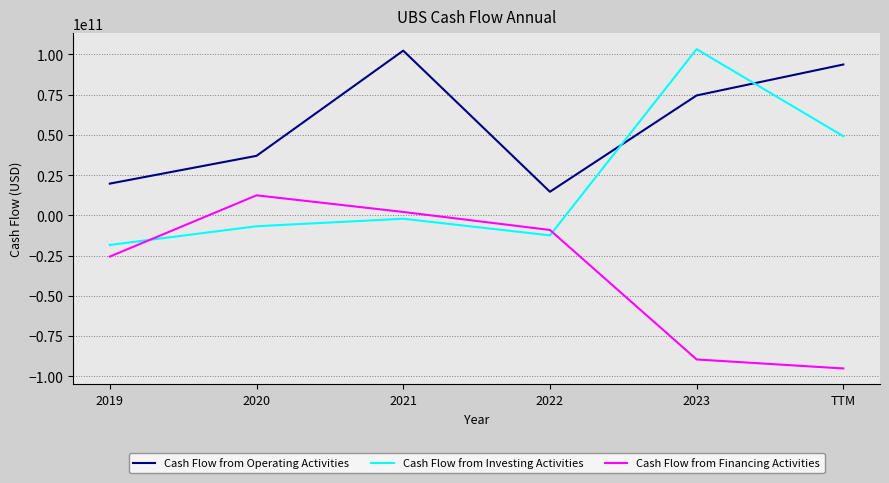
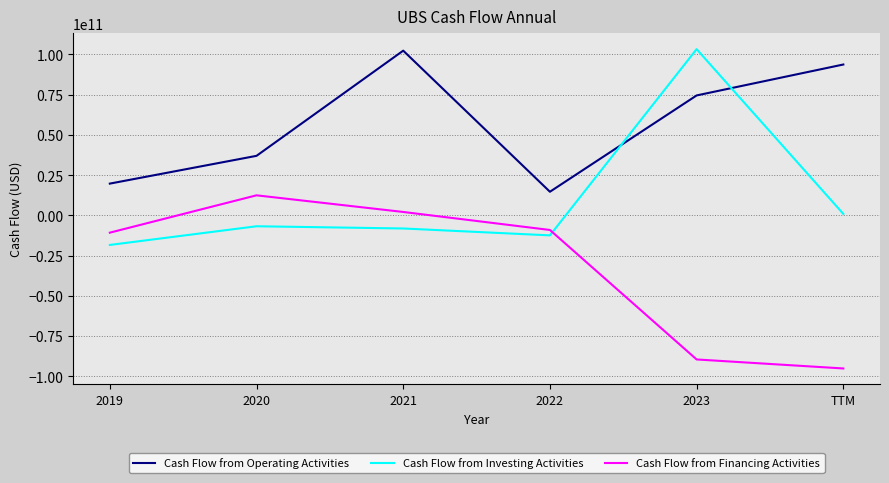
Cash Flow from Financing Activities, 2019: -26000000000 -> -11000000000
Cash Flow from Investing Activities, 2021: -2000000000 -> -8000000000
Cash Flow from Investing Activities, TTM: 49000000000 -> 1000000000
